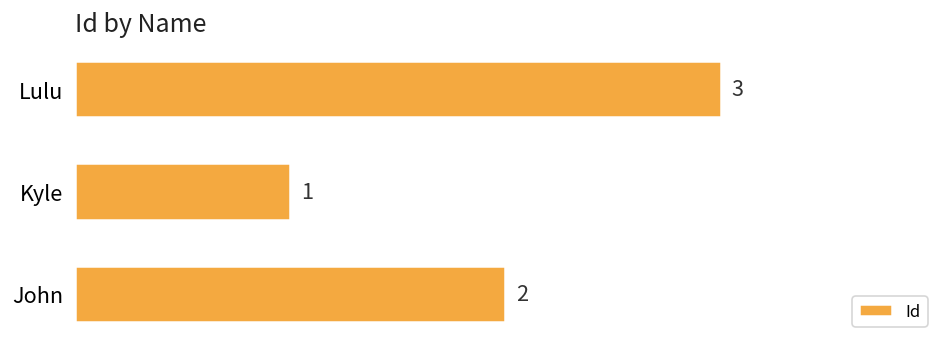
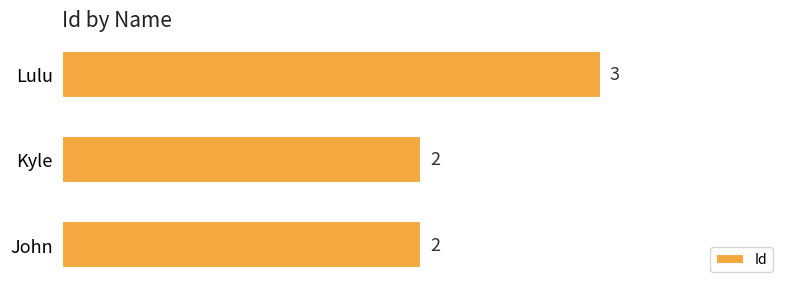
Kyle: 1 -> 2
